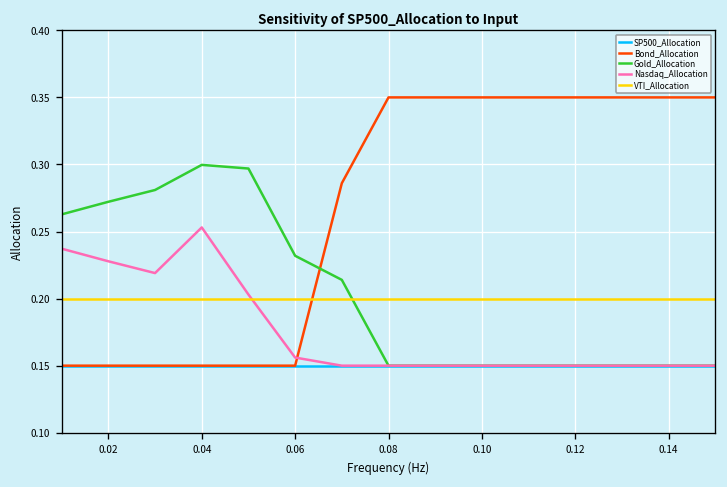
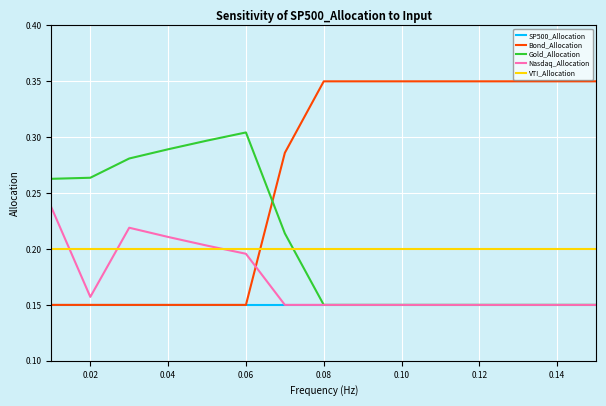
Gold_Allocation, 0.02: 0.272 -> 0.264
Nasdaq_Allocation, 0.02: 0.228 -> 0.157
Gold_Allocation, 0.04: 0.300 -> 0.289
Nasdaq_Allocation, 0.04: 0.253 -> 0.211
Gold_Allocation, 0.06: 0.232 -> 0.304
Nasdaq_Allocation, 0.06: 0.156 -> 0.196
